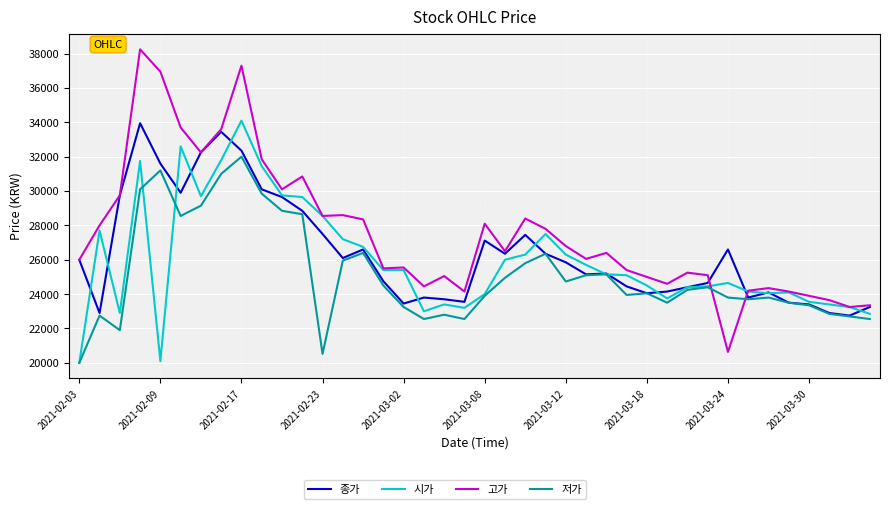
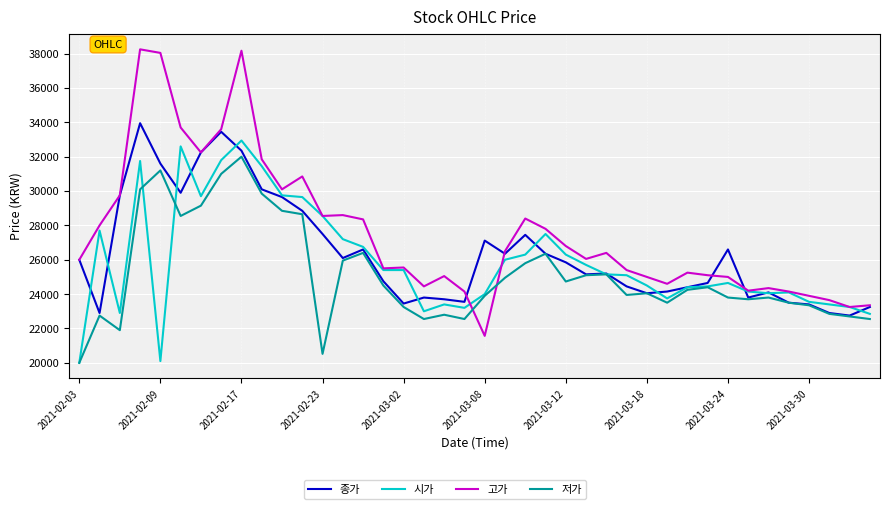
고가, 2021-02-09: 37000 -> 38000
시가, 2021-02-17: 34100 -> 32900
고가, 2021-02-17: 37300 -> 38200
고가, 2021-03-08: 28100 -> 21600
고가, 2021-03-24: 20600 -> 25000
